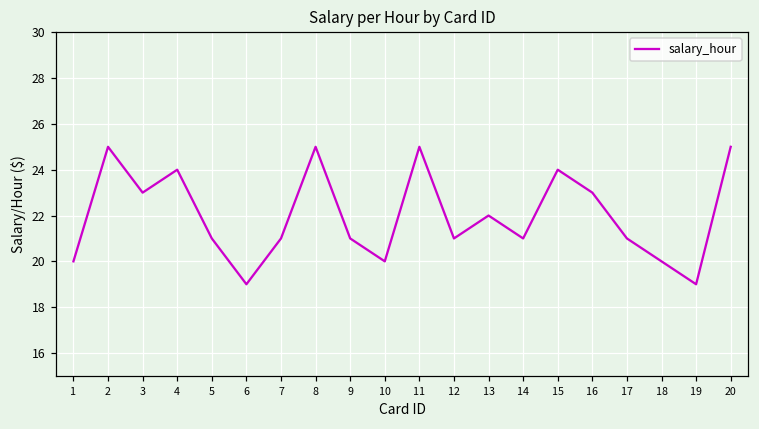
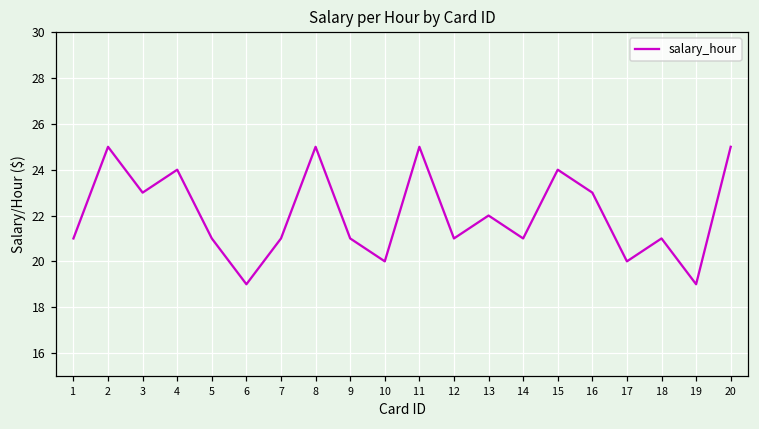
1: 20 -> 21
17: 21 -> 20
18: 20 -> 21
